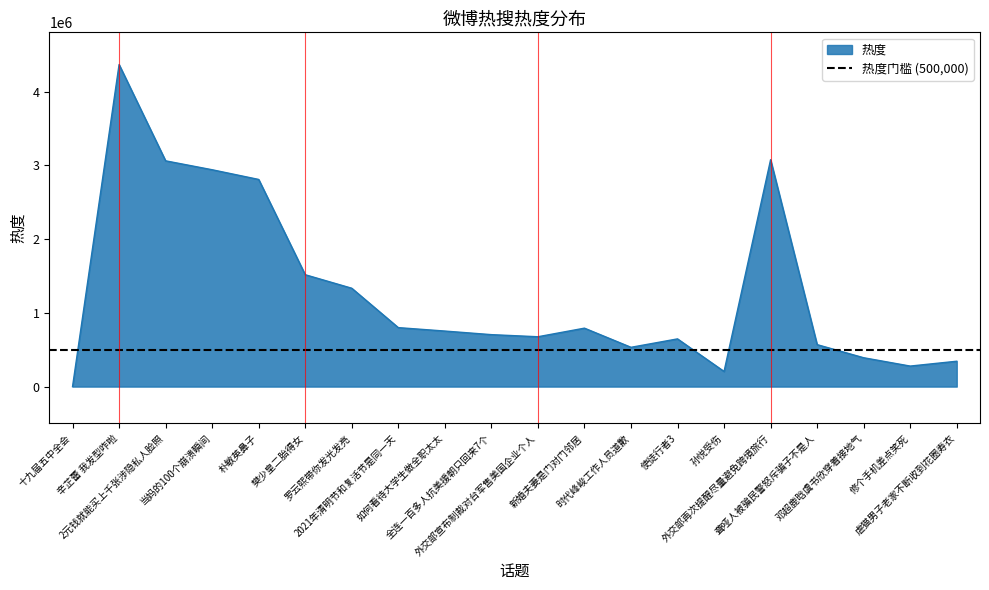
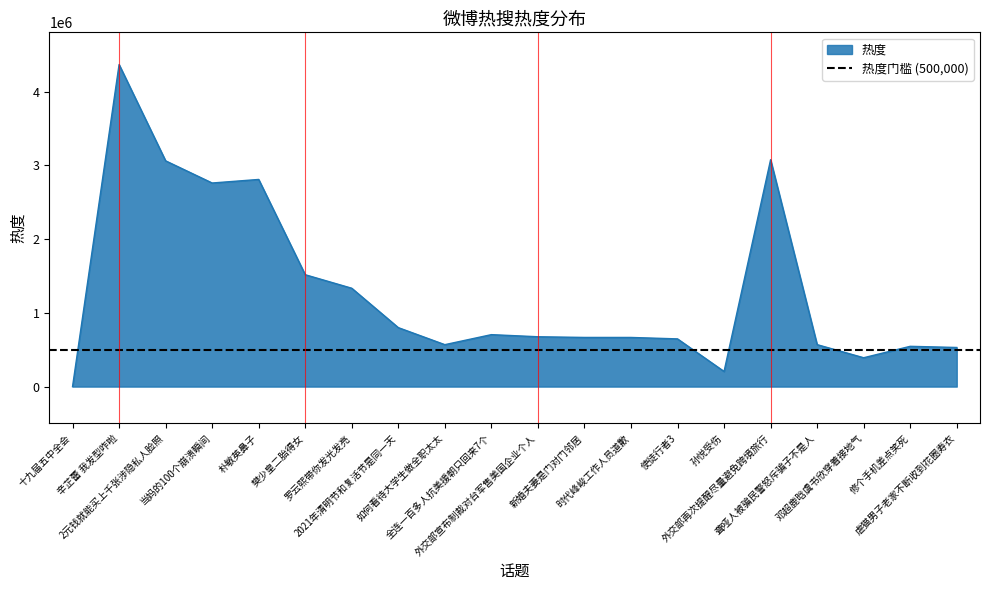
当妈的100个崩溃瞬间: 2900000 -> 2800000
如何看待大学生做全职太太: 800000 -> 600000
新婚夫妻是门对门邻居: 800000 -> 700000
时代峰峻工作人员道歉: 500000 -> 700000
修个手机差点笑死: 300000 -> 500000
虐猫男子老家不断收到花圈寿衣: 300000 -> 500000
